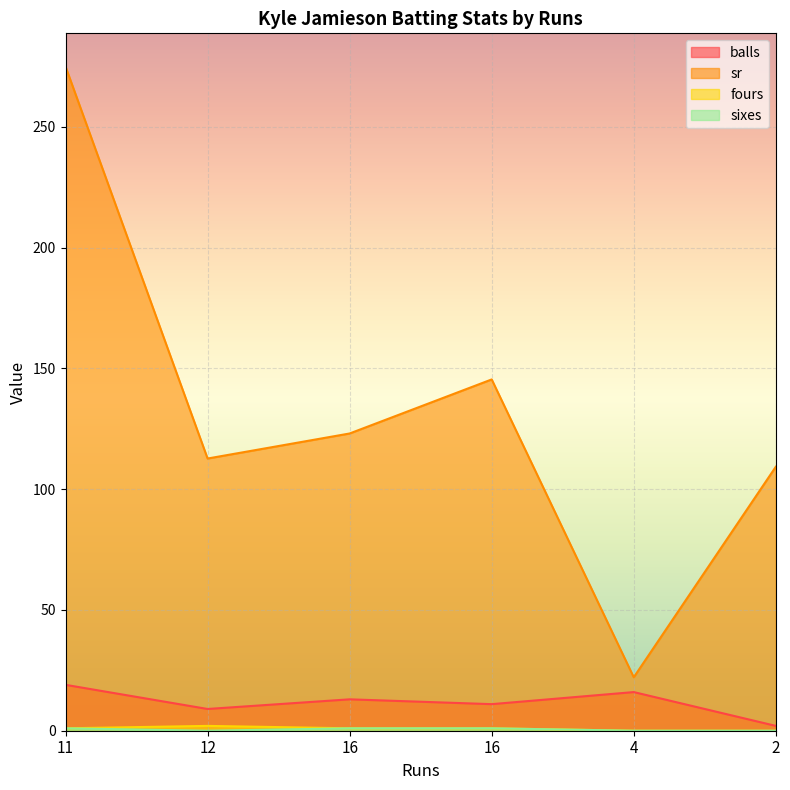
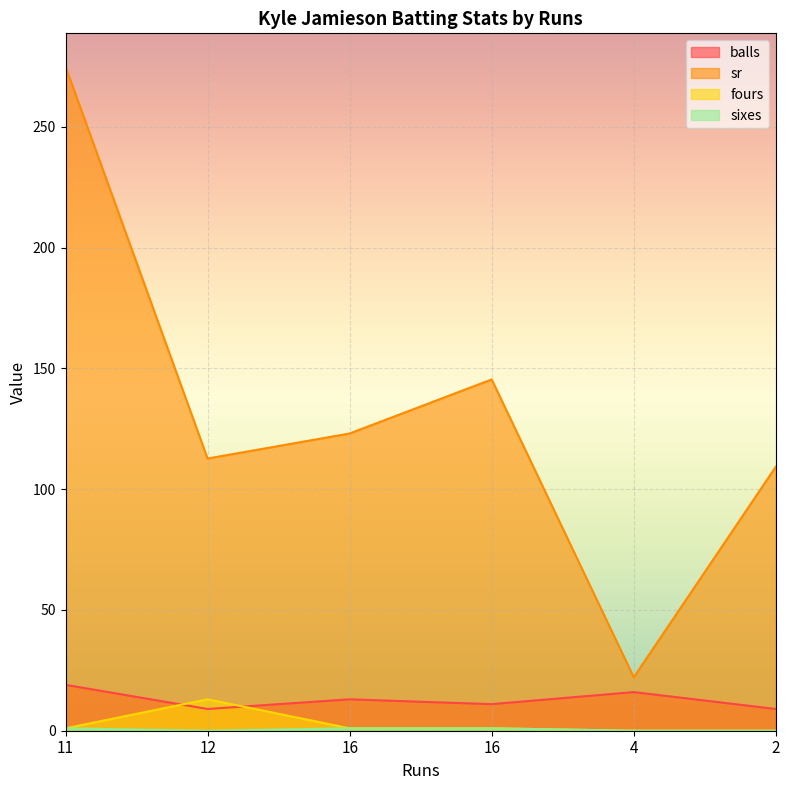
fours, 12: 2 -> 13
balls, 2: 2 -> 9
